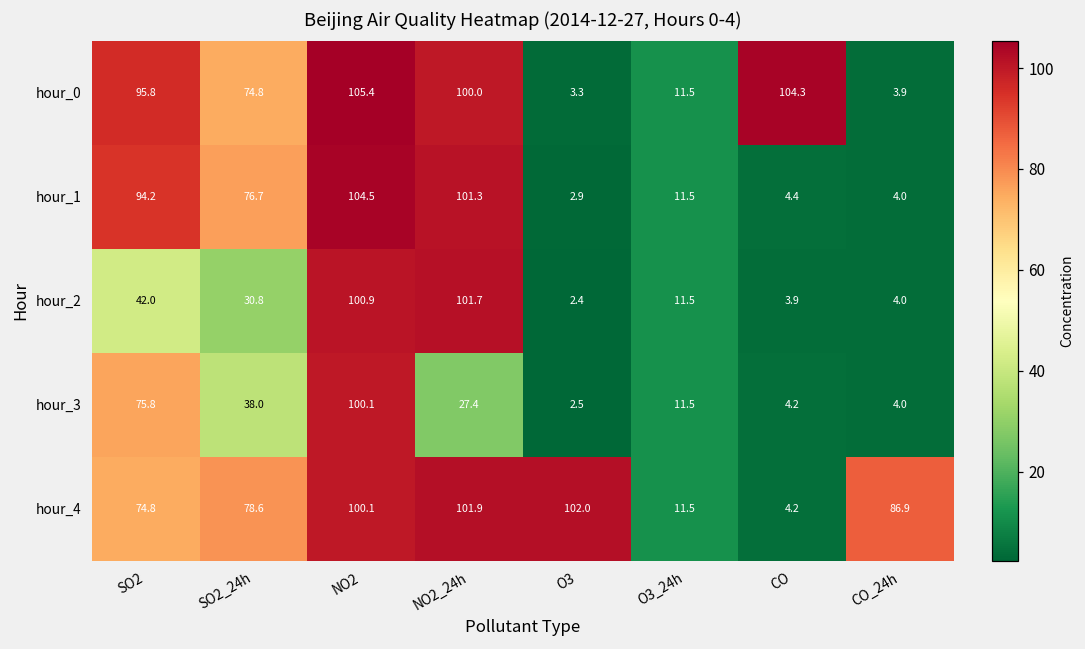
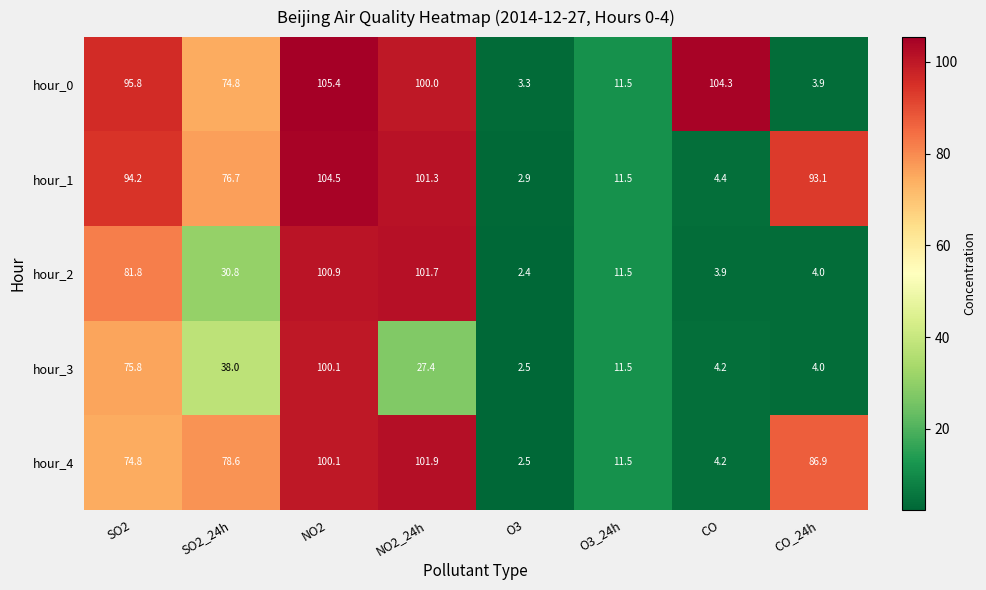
hour_1, CO_24h: 4.0 -> 93.1
hour_2, SO2: 42.0 -> 81.8
hour_4, O3: 102.0 -> 2.5
